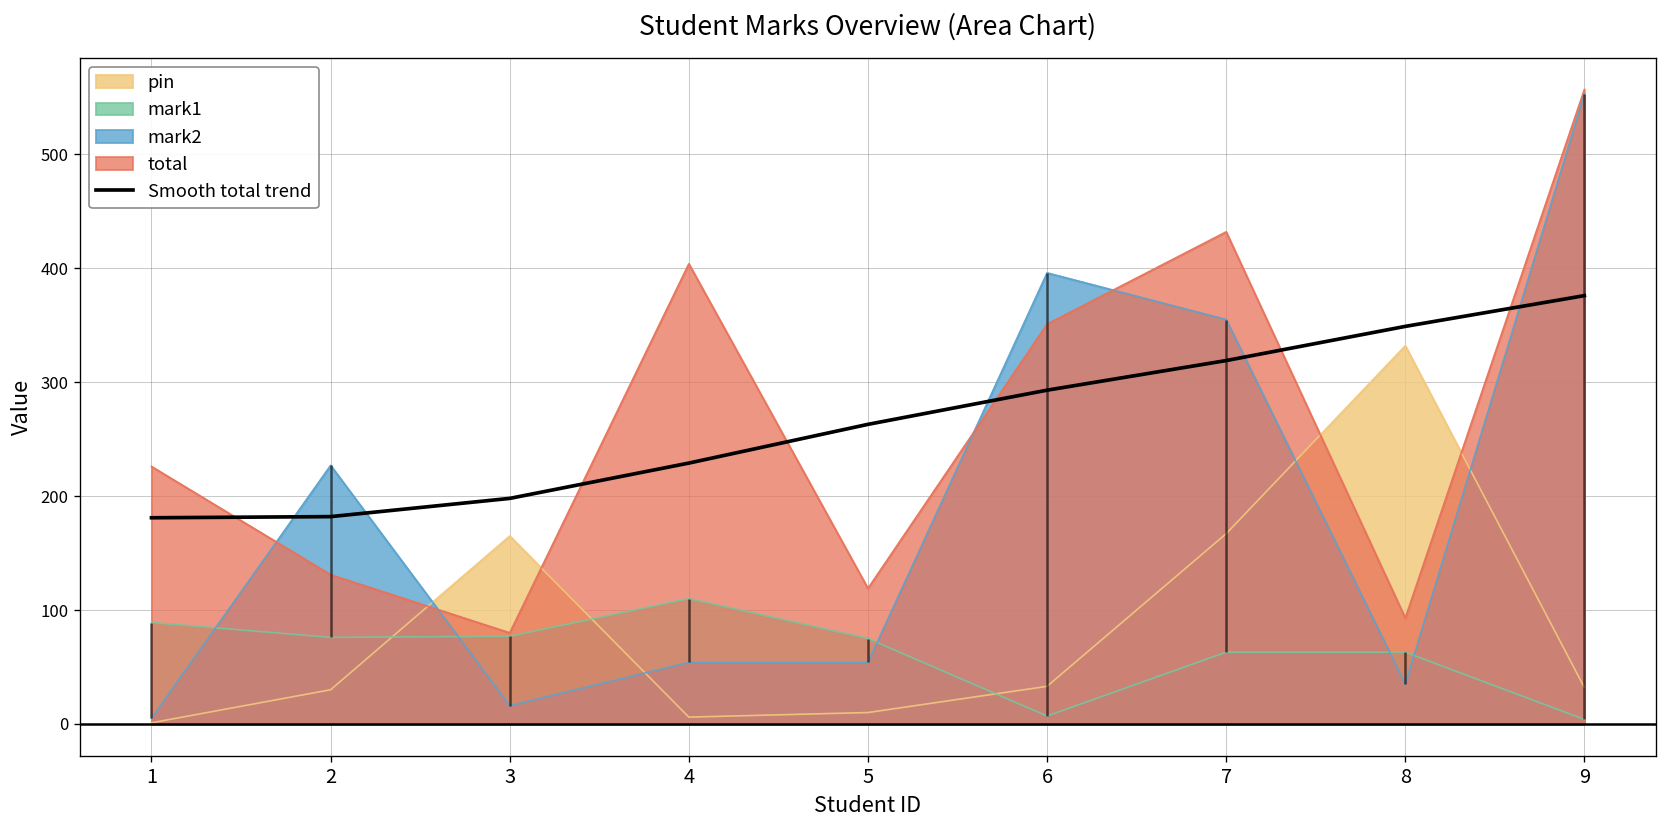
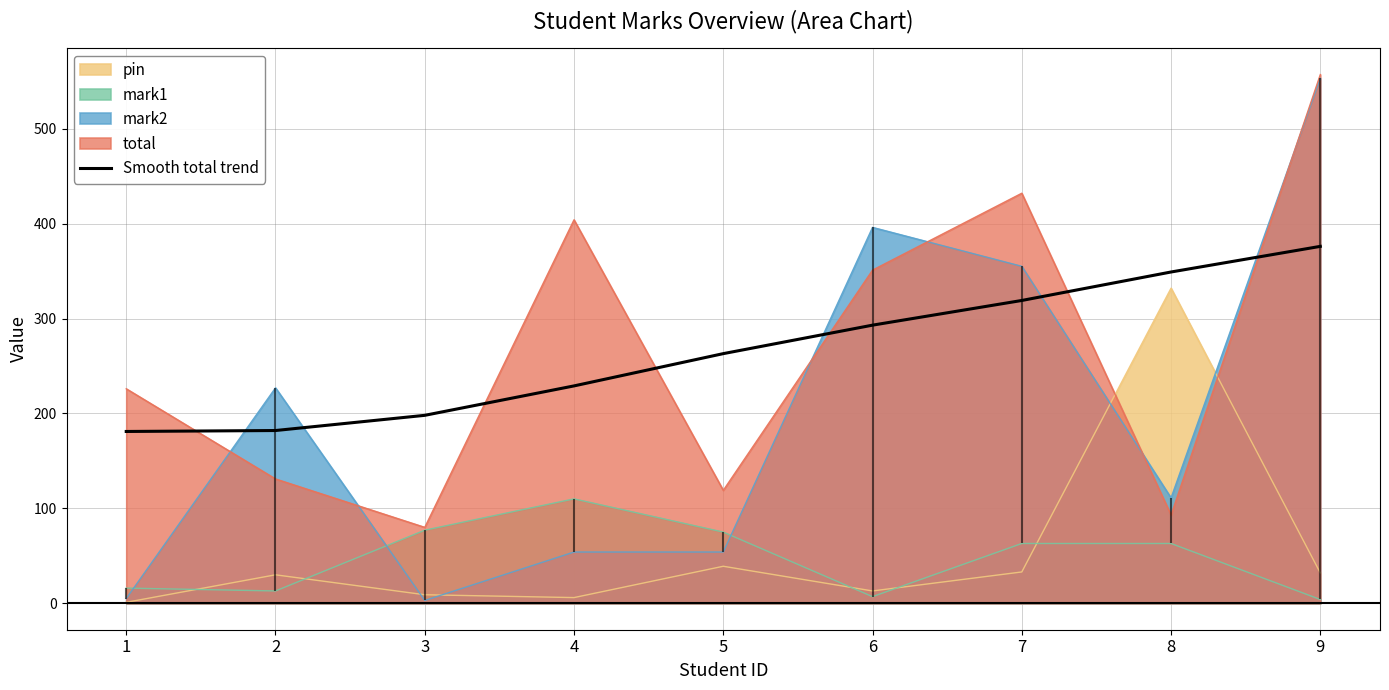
mark1, 1: 90 -> 20
mark1, 2: 80 -> 10
pin, 3: 170 -> 10
mark2, 3: 20 -> 0
pin, 5: 10 -> 40
pin, 6: 30 -> 10
pin, 7: 170 -> 30
mark2, 8: 40 -> 110
